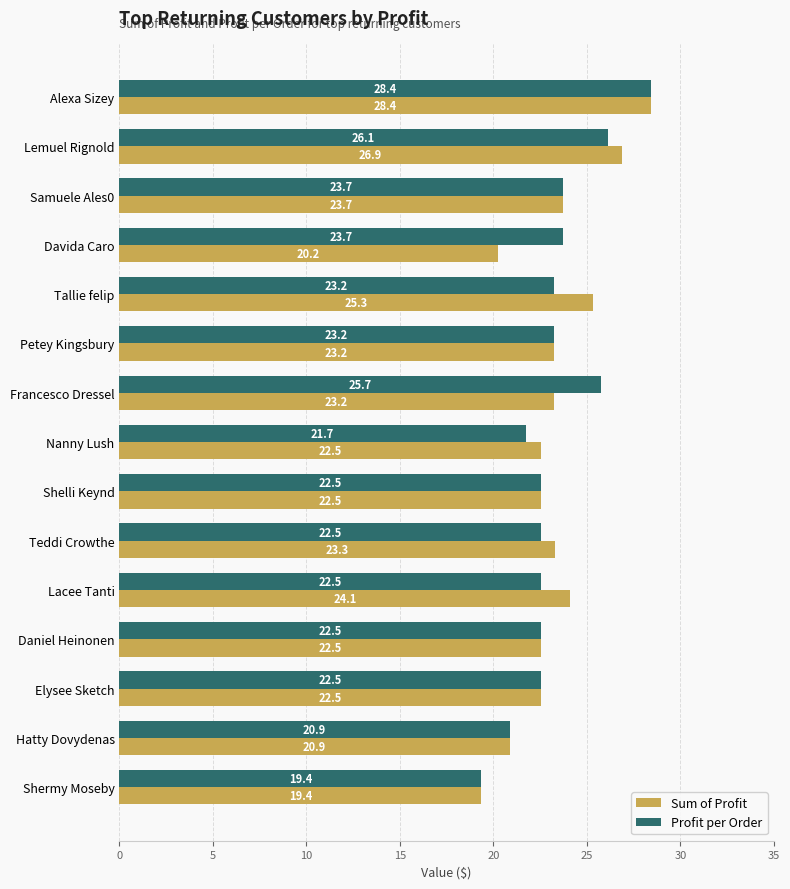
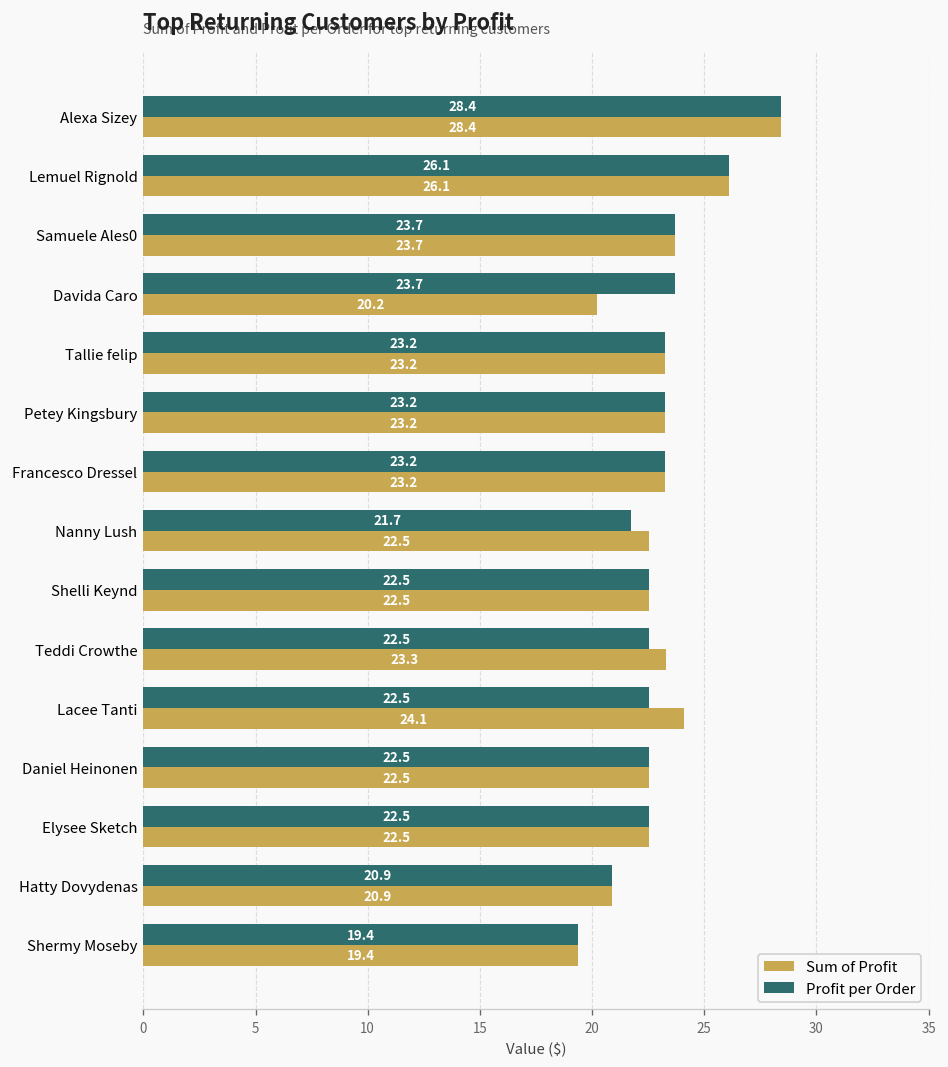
Sum of Profit, Lemuel Rignold: 26.9 -> 26.1
Sum of Profit, Tallie felip: 25.3 -> 23.2
Profit per Order, Francesco Dressel: 25.7 -> 23.2
